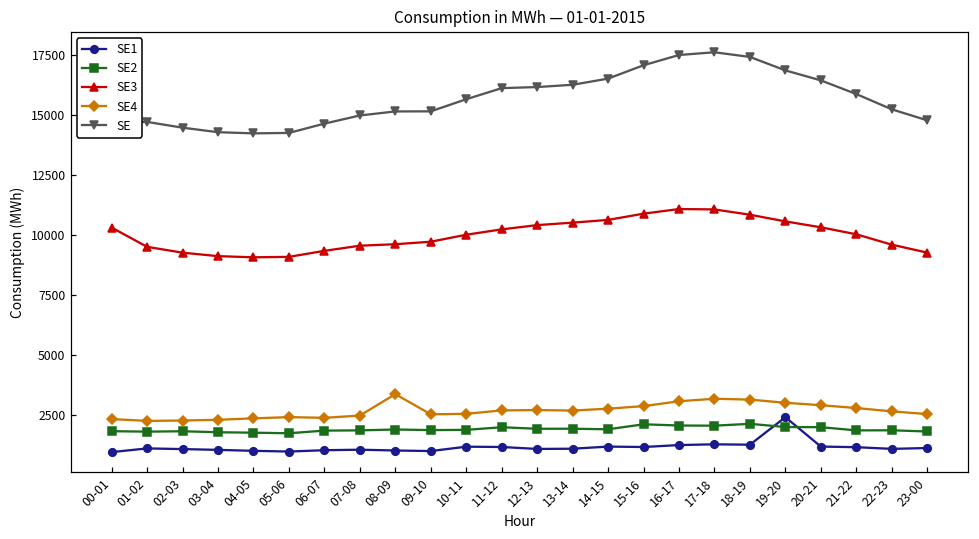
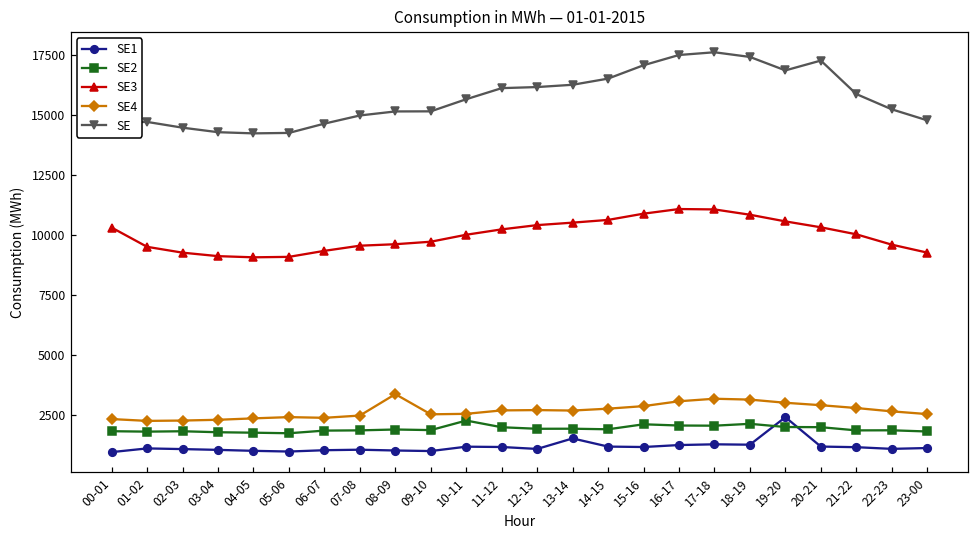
SE2, 10-11: 1900 -> 2300
SE1, 13-14: 1100 -> 1500
SE, 20-21: 16500 -> 17300
